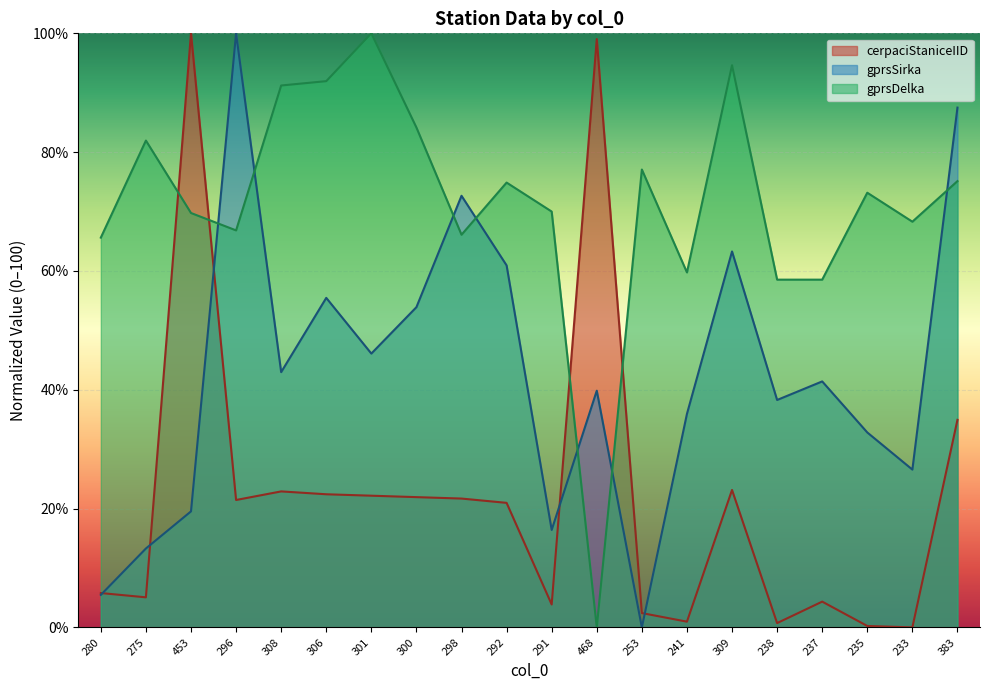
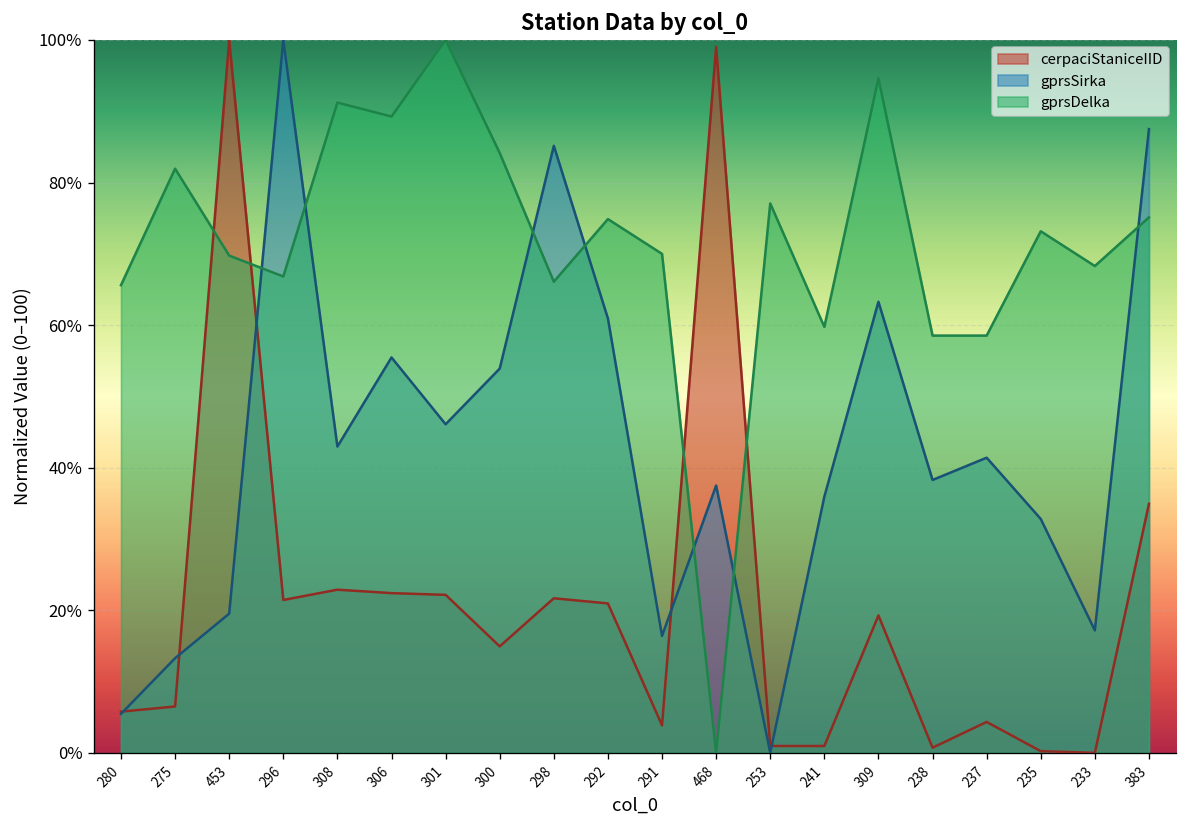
cerpaciStaniceIID, 275: 5% -> 7%
gprsDelka, 306: 92% -> 89%
cerpaciStaniceIID, 300: 22% -> 15%
gprsSirka, 298: 73% -> 85%
gprsSirka, 468: 40% -> 38%
cerpaciStaniceIID, 253: 2% -> 1%
cerpaciStaniceIID, 309: 23% -> 19%
gprsSirka, 233: 27% -> 17%
